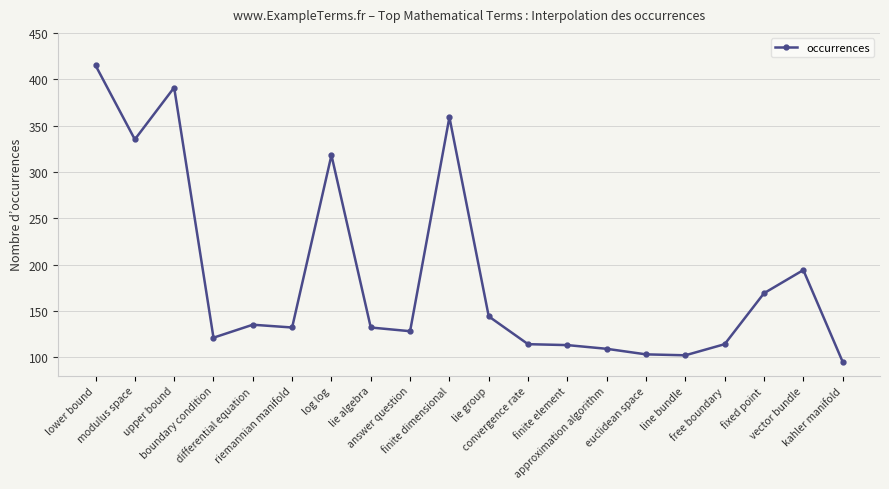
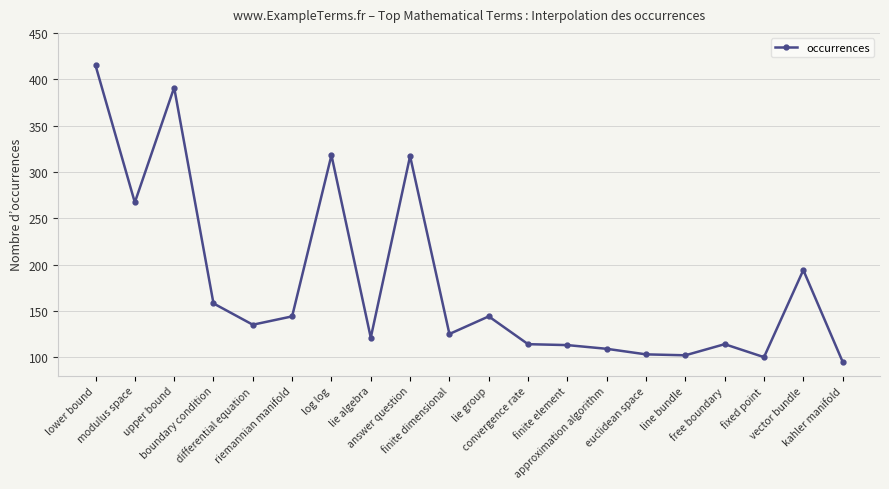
modulus space: 340 -> 270
boundary condition: 120 -> 160
riemannian manifold: 130 -> 140
lie algebra: 130 -> 120
answer question: 130 -> 320
finite dimensional: 360 -> 130
fixed point: 170 -> 100
